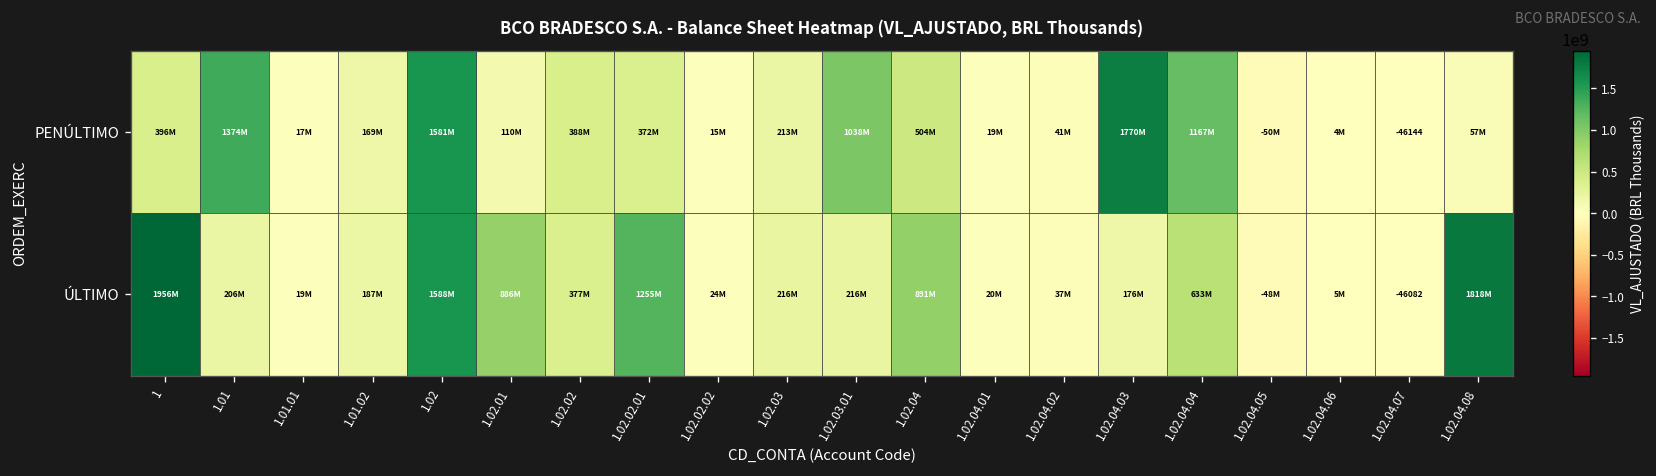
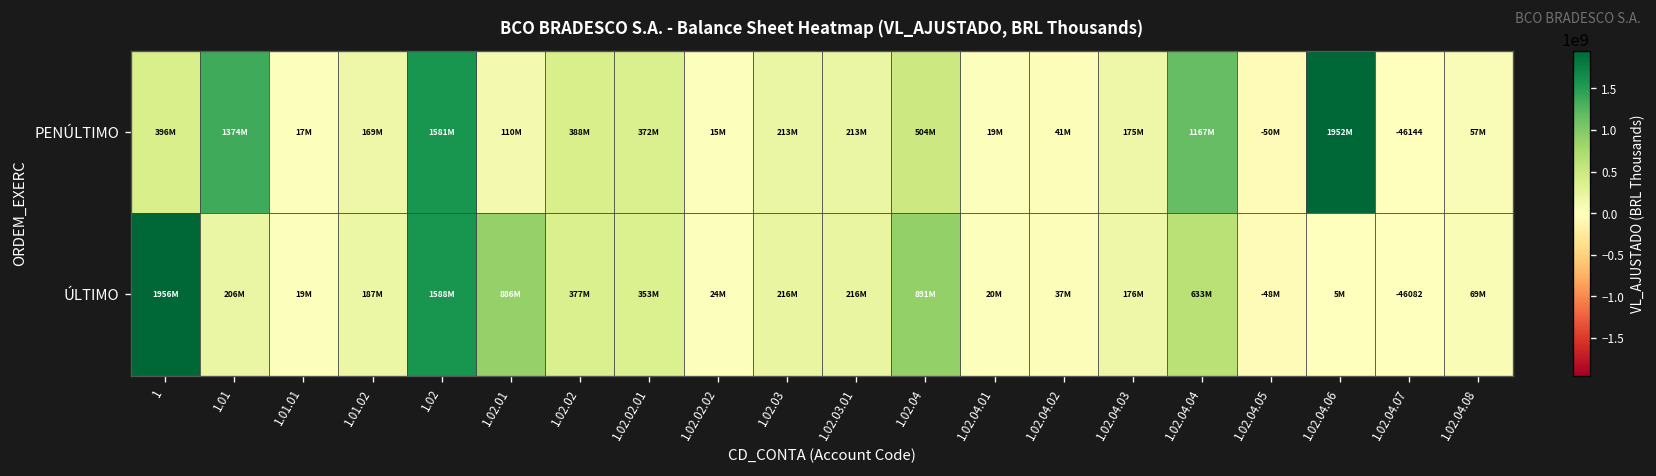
PENÚLTIMO, 1.02.03.01: 1038M -> 213M
PENÚLTIMO, 1.02.04.03: 1770M -> 175M
PENÚLTIMO, 1.02.04.06: 4M -> 1952M
ÚLTIMO, 1.02.02.01: 1255M -> 353M
ÚLTIMO, 1.02.04.08: 1818M -> 69M
